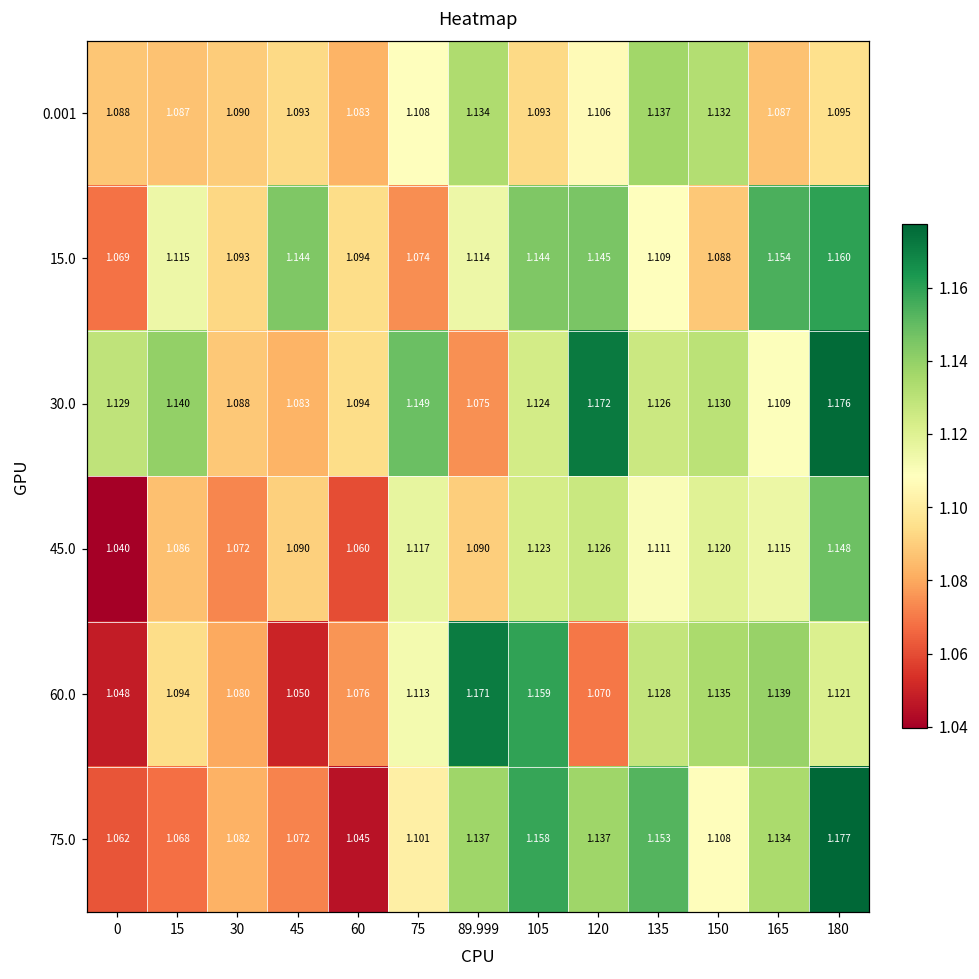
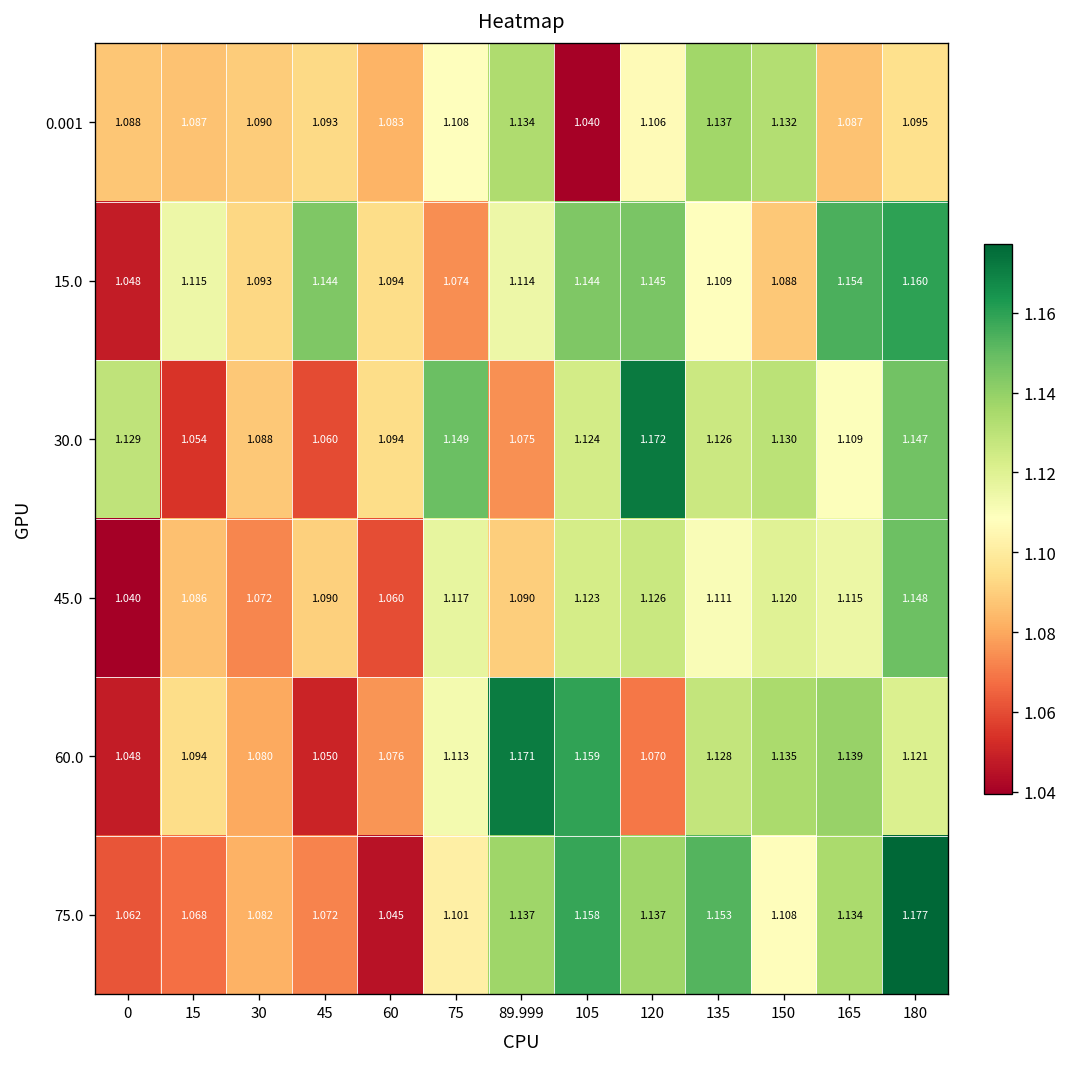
0.001, 105: 1.093 -> 1.040
15.0, 0: 1.069 -> 1.048
30.0, 15: 1.140 -> 1.054
30.0, 45: 1.083 -> 1.060
30.0, 180: 1.176 -> 1.147
